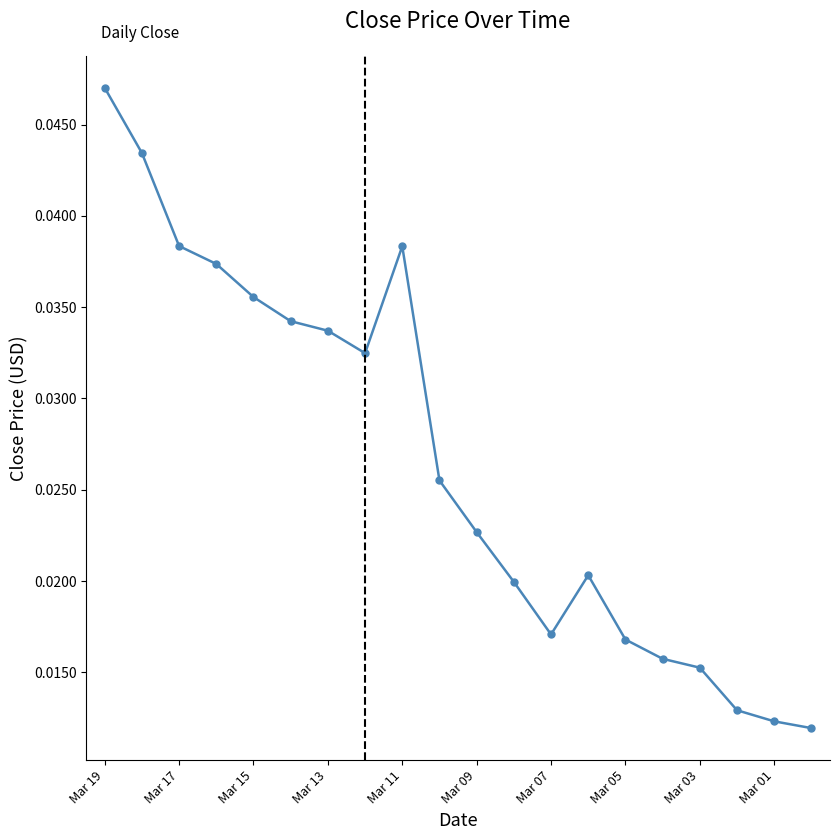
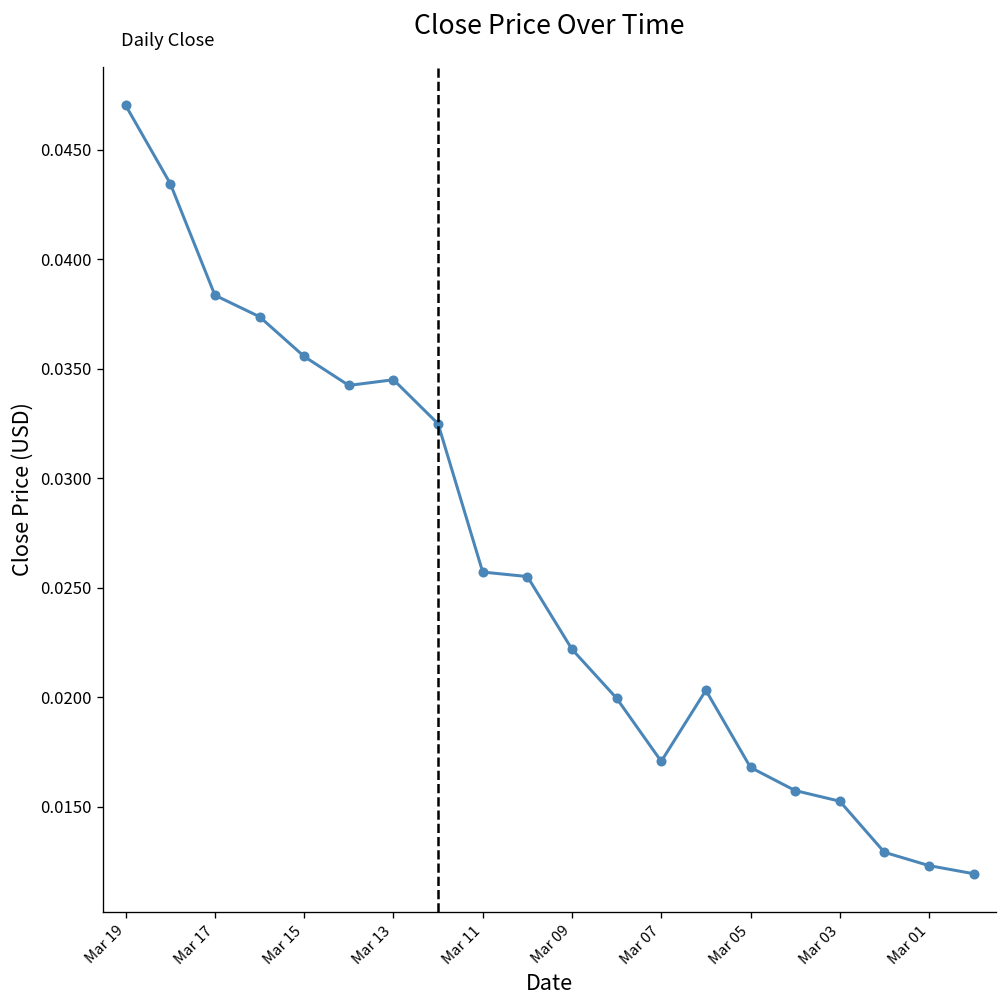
Mar 13: 0.0337 -> 0.0345
Mar 11: 0.0383 -> 0.0257
Mar 09: 0.0227 -> 0.0222
